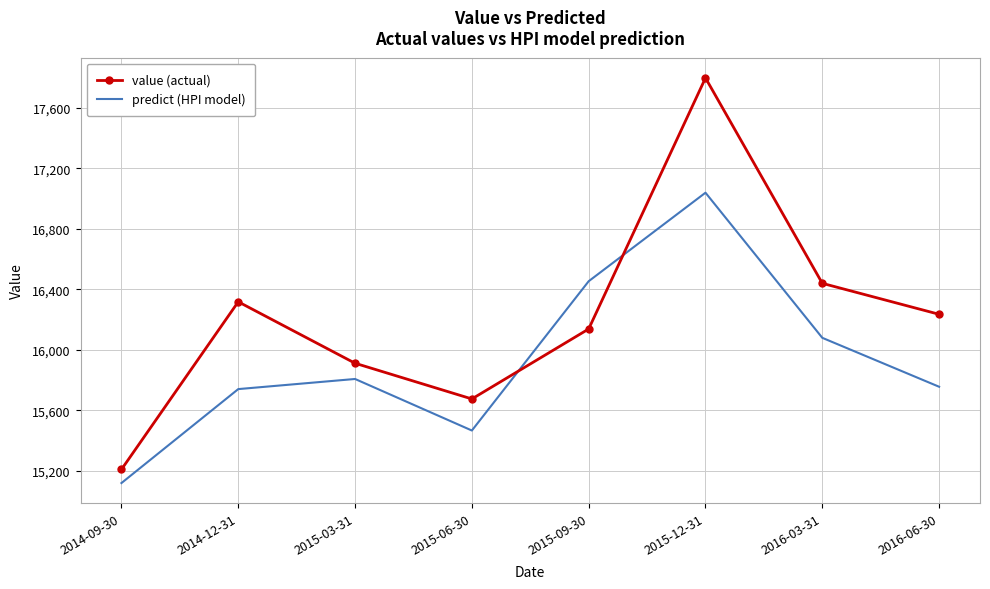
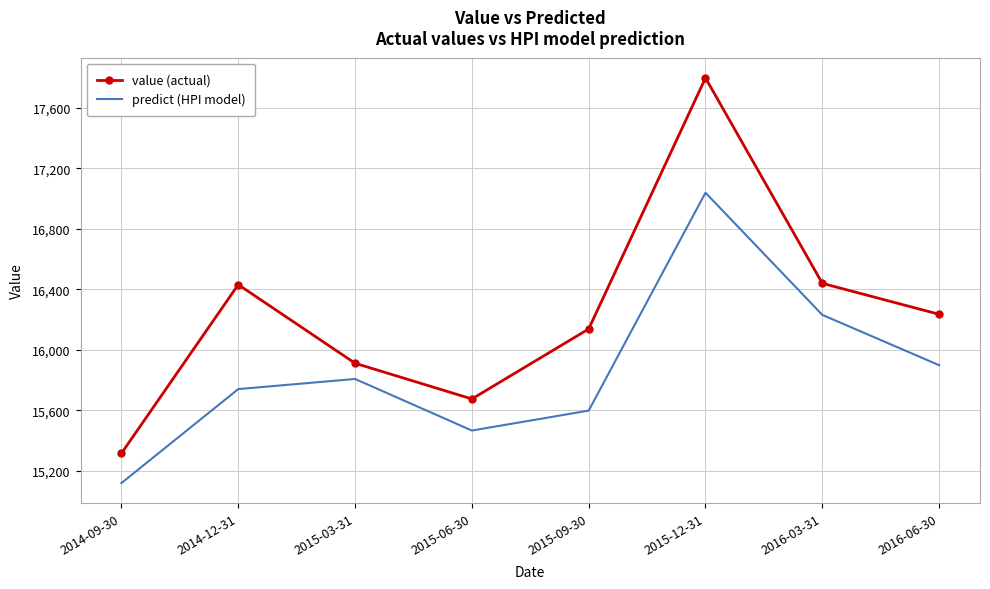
value (actual), 2014-09-30: 15,210 -> 15,310
value (actual), 2014-12-31: 16,320 -> 16,430
predict (HPI model), 2015-09-30: 16,450 -> 15,600
predict (HPI model), 2016-03-31: 16,080 -> 16,230
predict (HPI model), 2016-06-30: 15,760 -> 15,900
